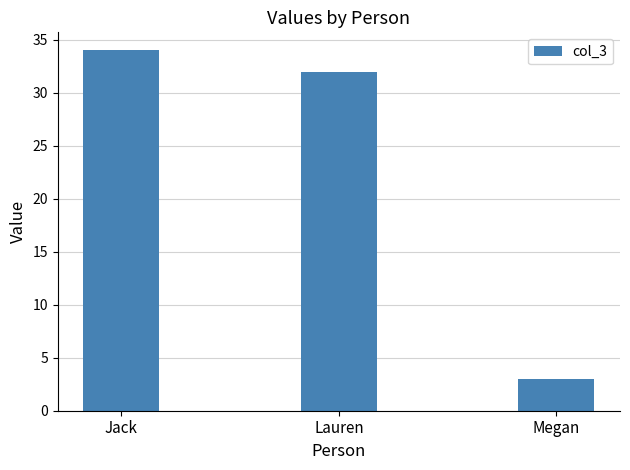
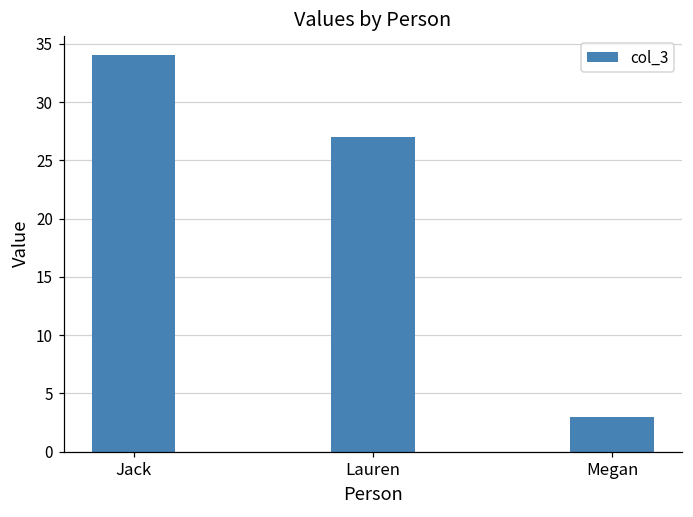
Lauren: 32 -> 27
